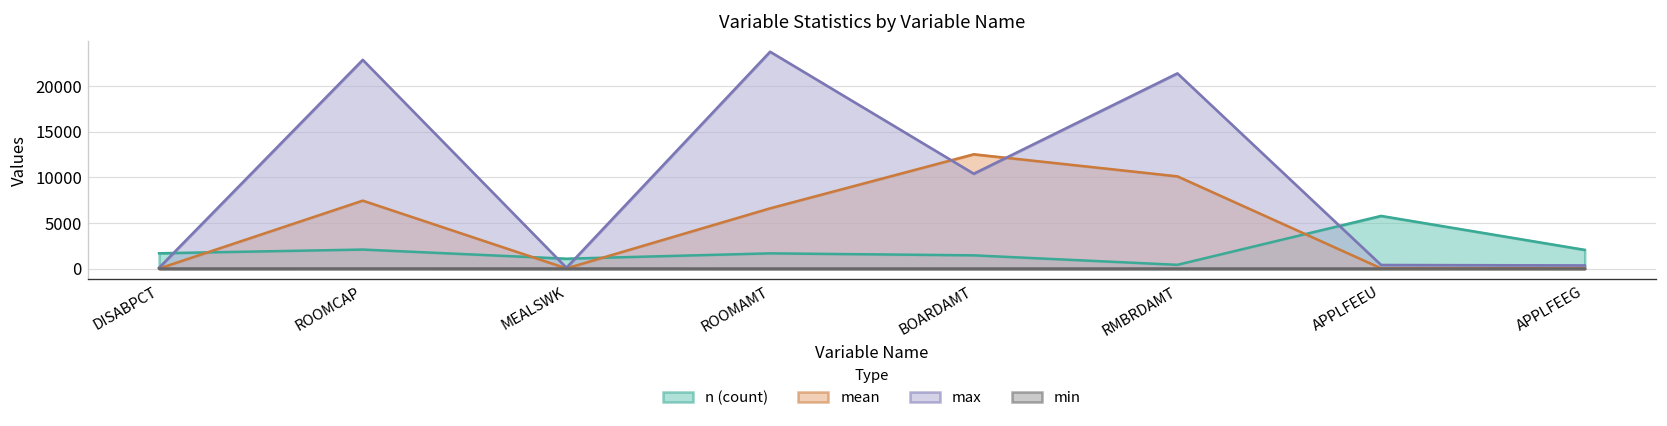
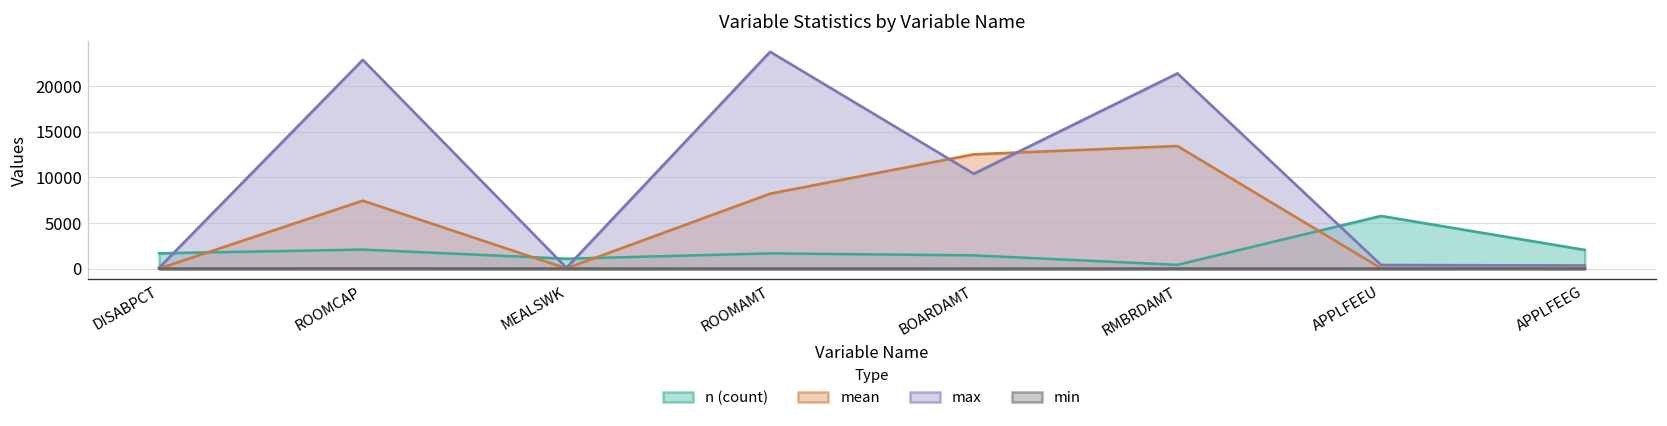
mean, ROOMAMT: 7000 -> 8000
mean, RMBRDAMT: 10000 -> 13000
